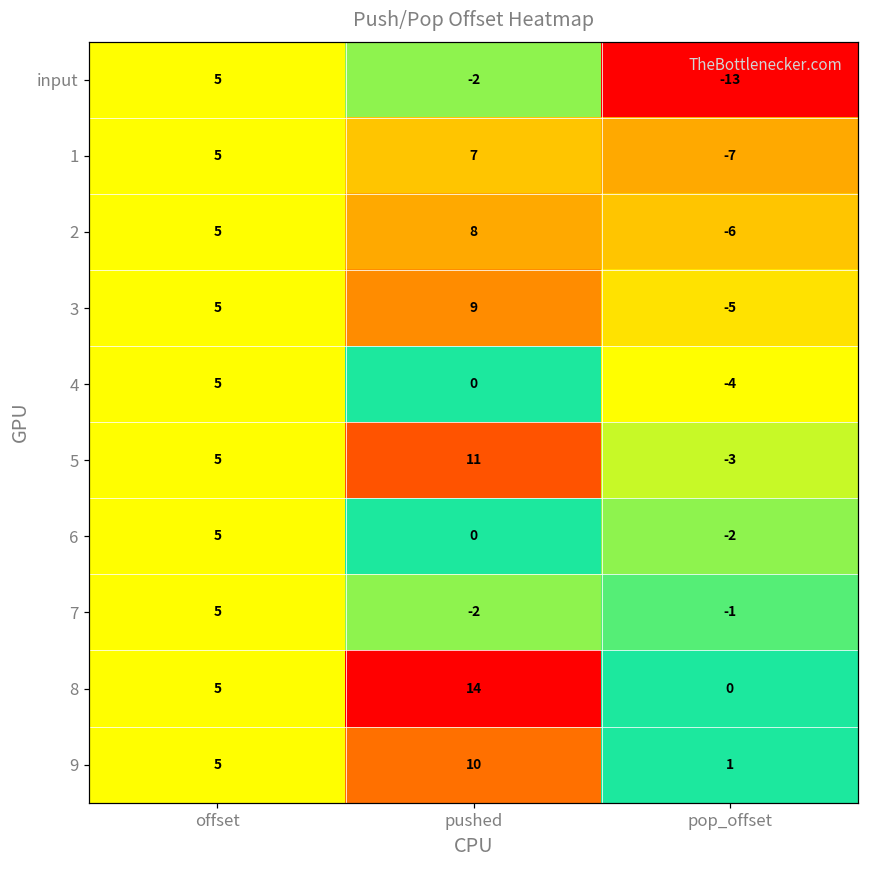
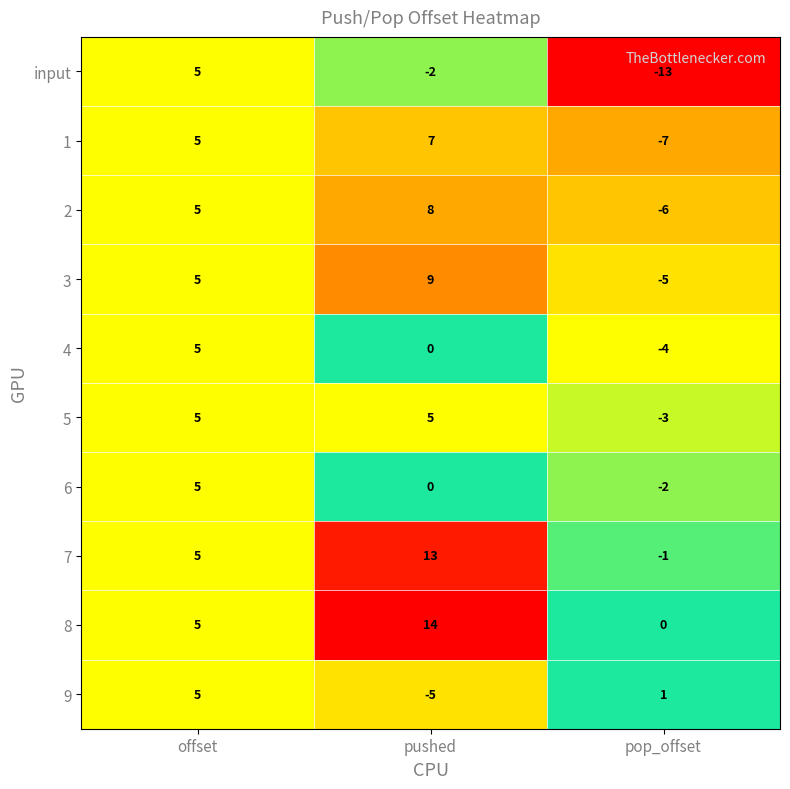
5, pushed: 11 -> 5
7, pushed: -2 -> 13
9, pushed: 10 -> -5
